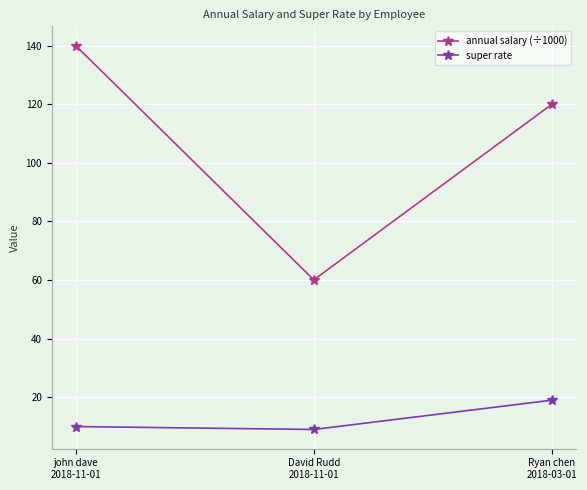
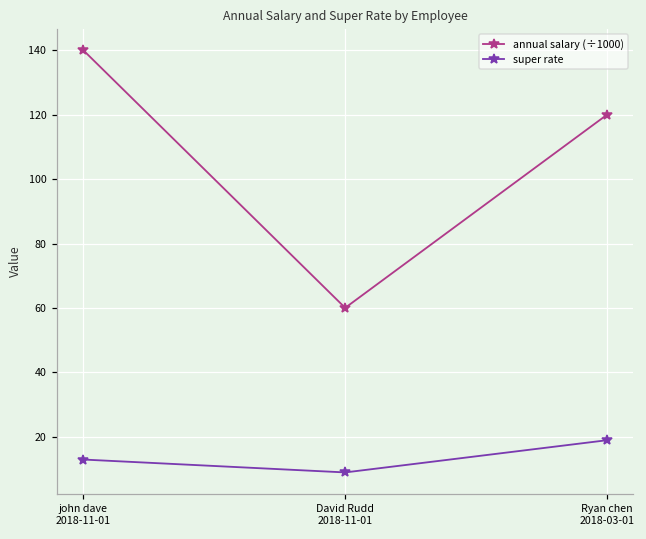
super rate, john dave 2018-11-01: 10 -> 13
